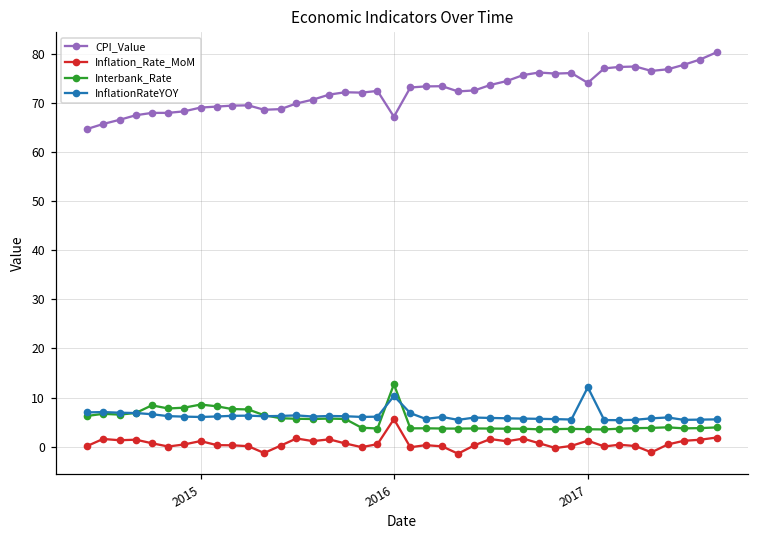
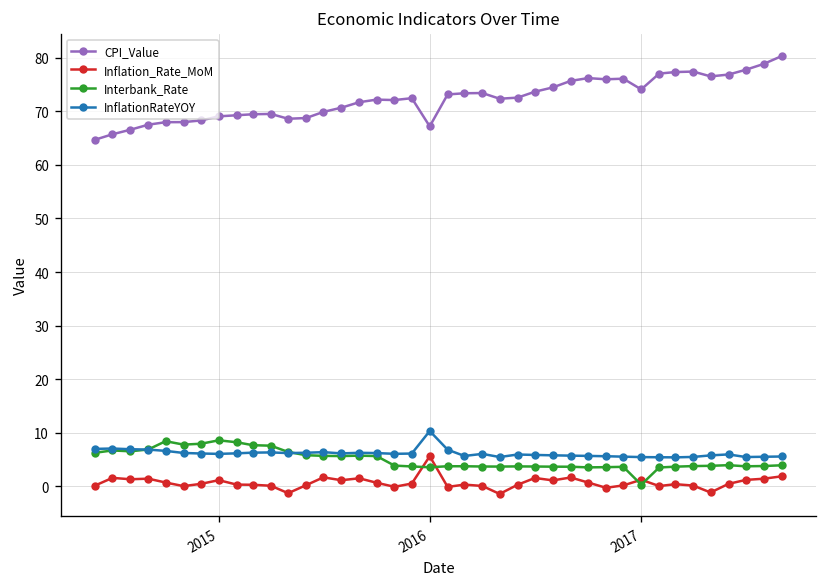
Interbank_Rate, 2016: 13 -> 4
Interbank_Rate, 2017: 4 -> 0
InflationRateYOY, 2017: 12 -> 5
